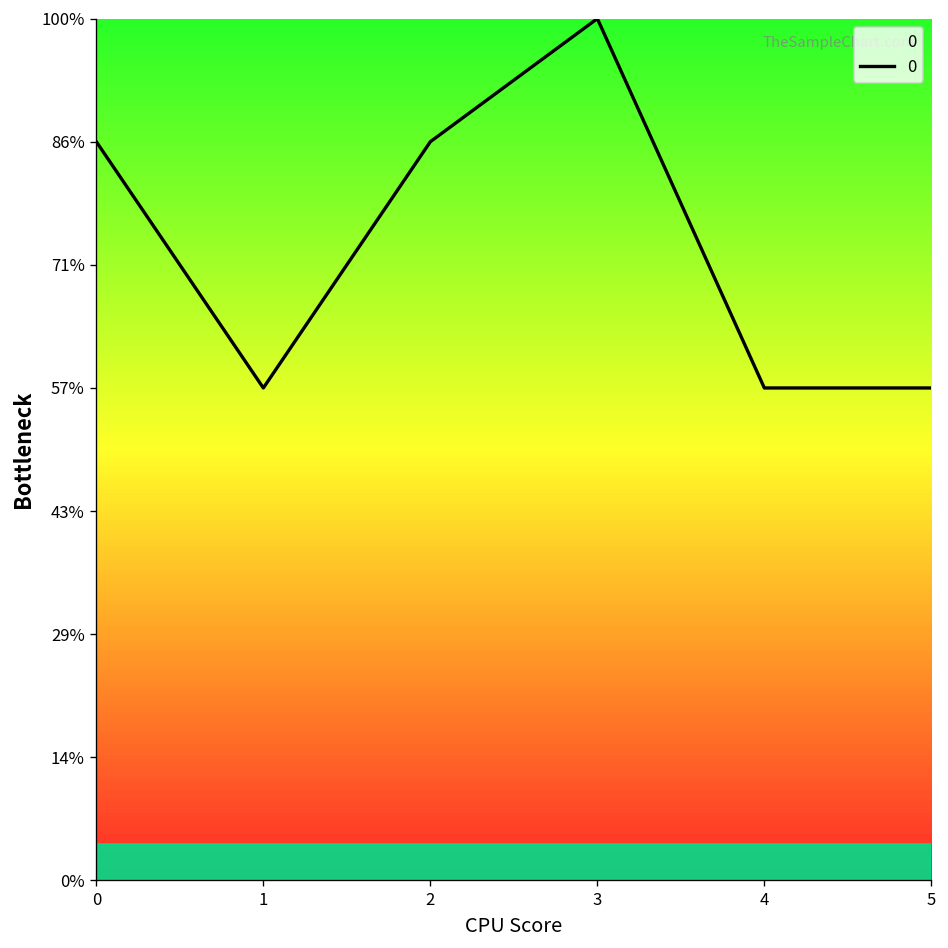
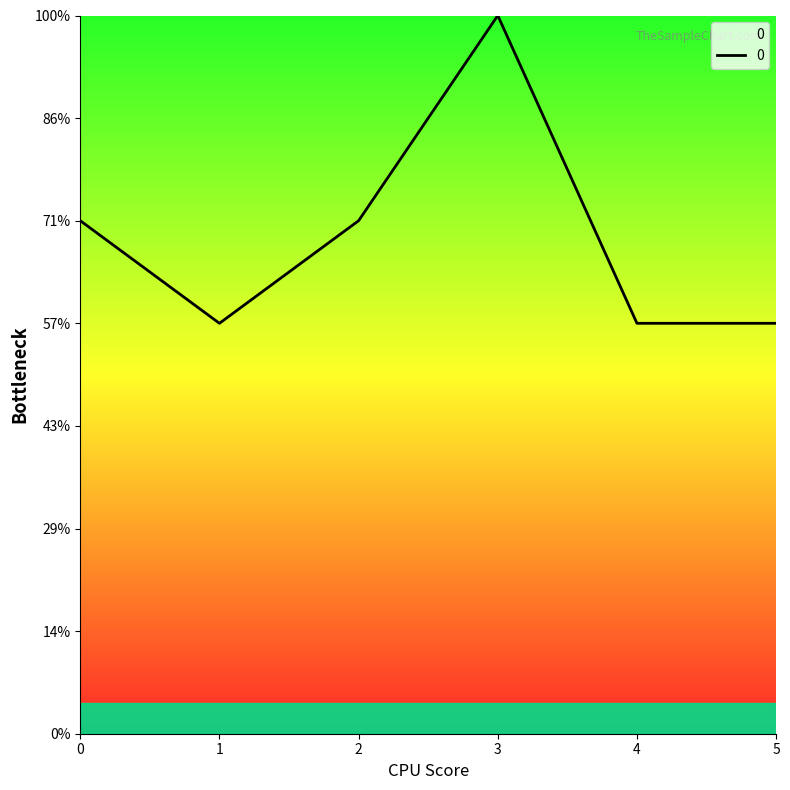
0: 86% -> 71%
2: 86% -> 71%
